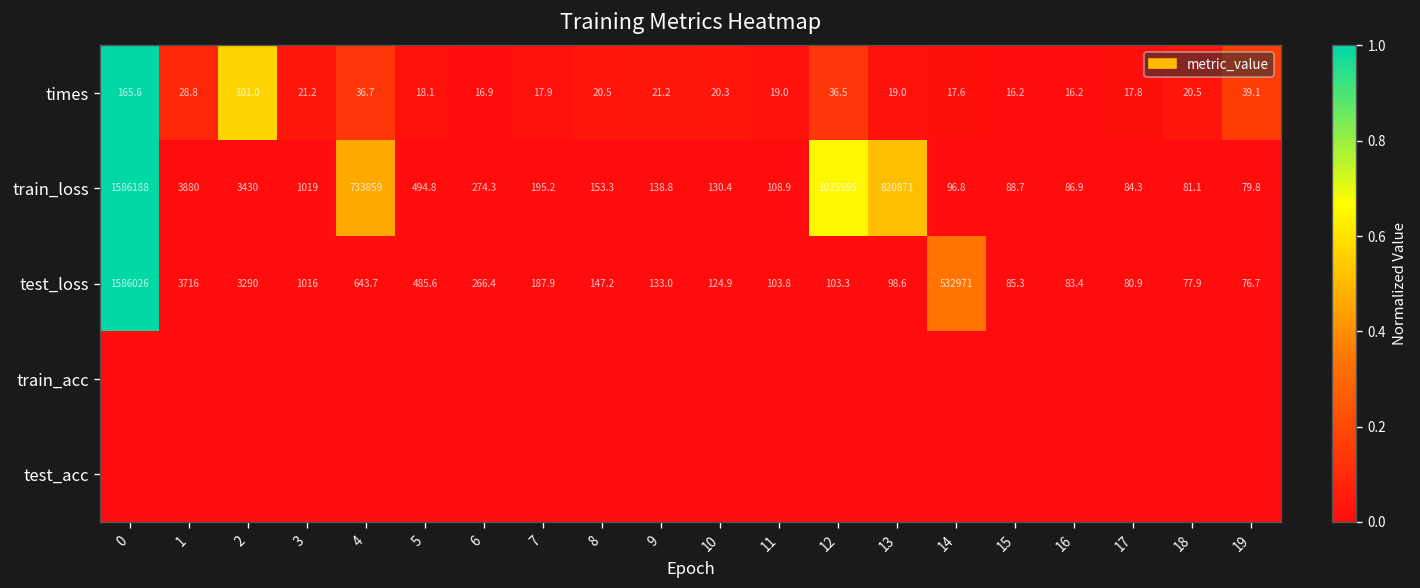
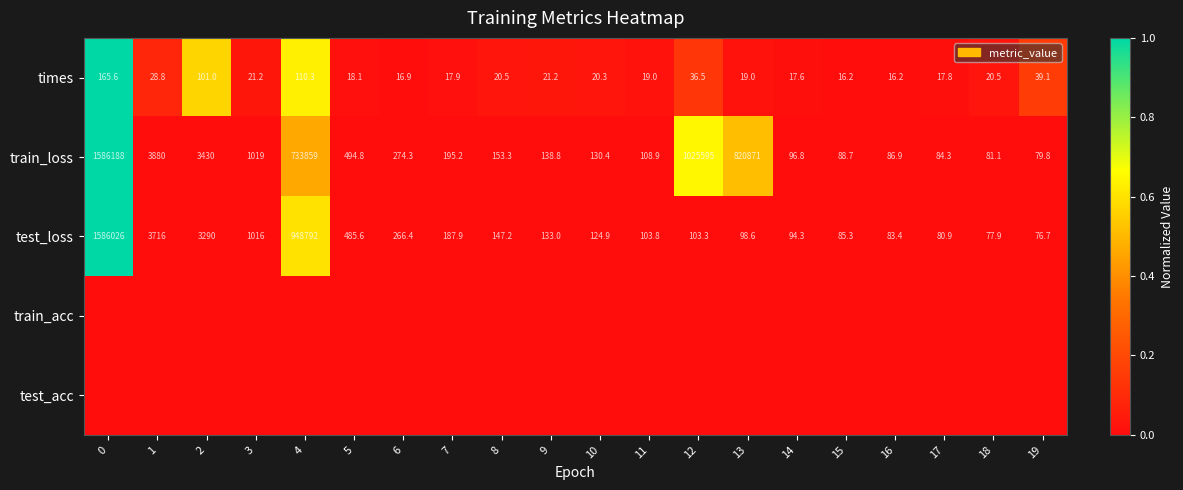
times, 4: 36.7 -> 110.3
test_loss, 4: 643.7 -> 948792
test_loss, 14: 532971 -> 94.3
